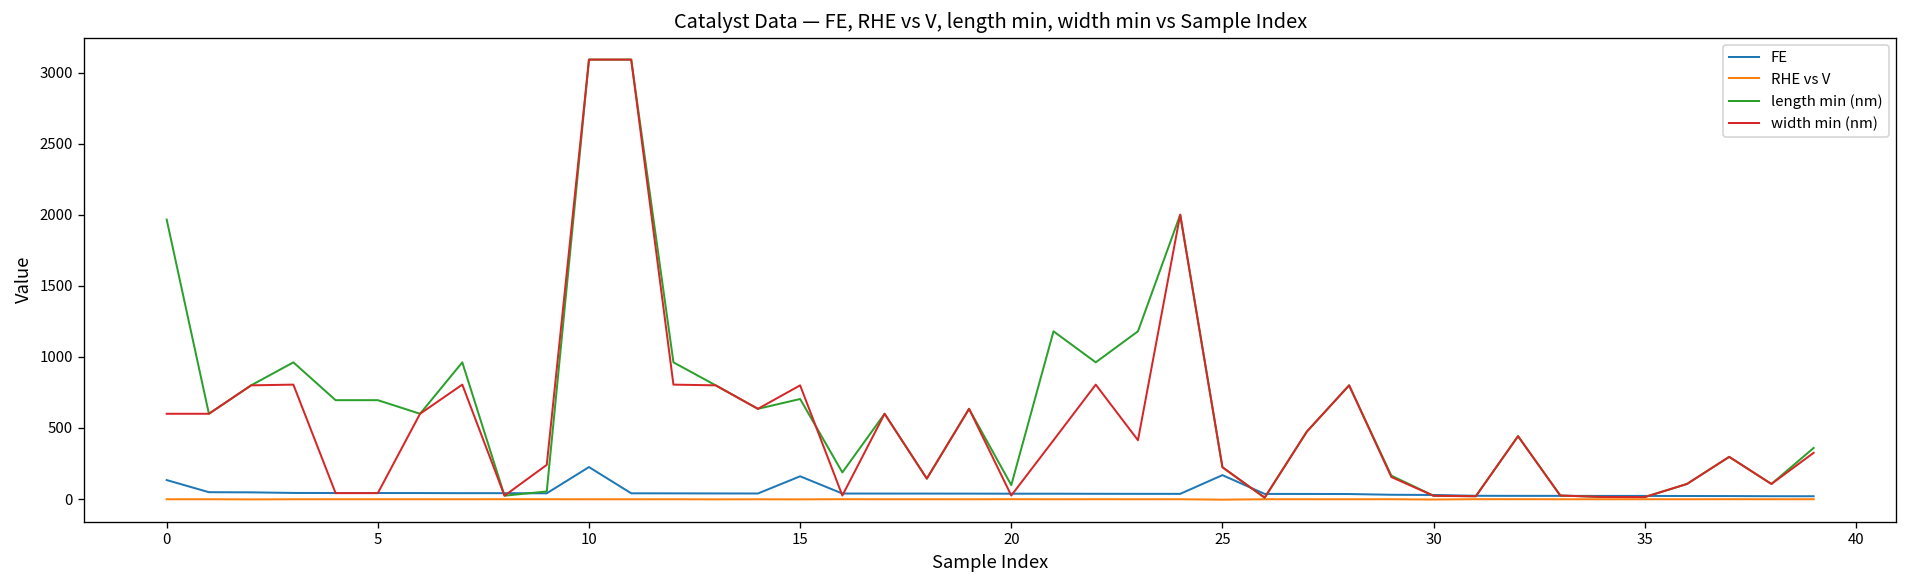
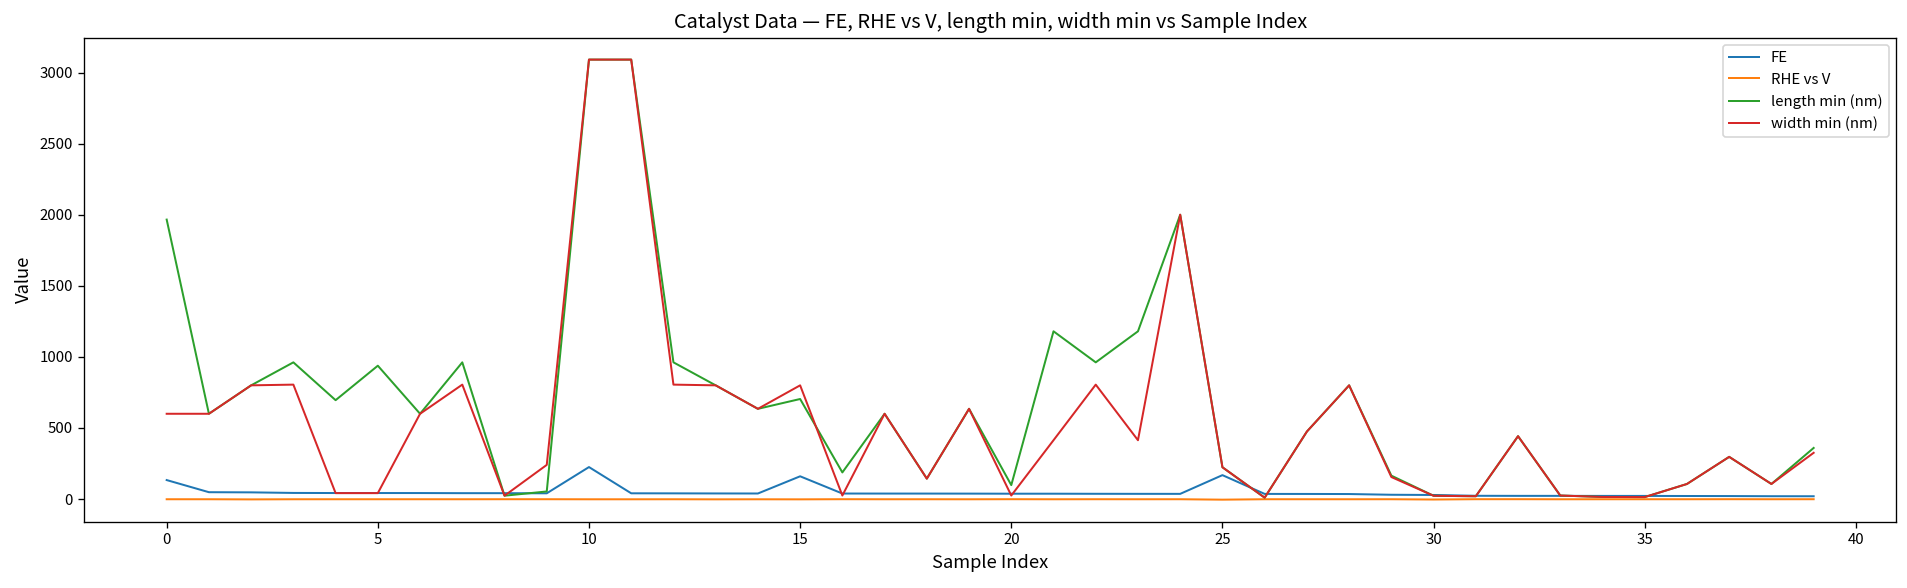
length min (nm), 5: 700 -> 940
